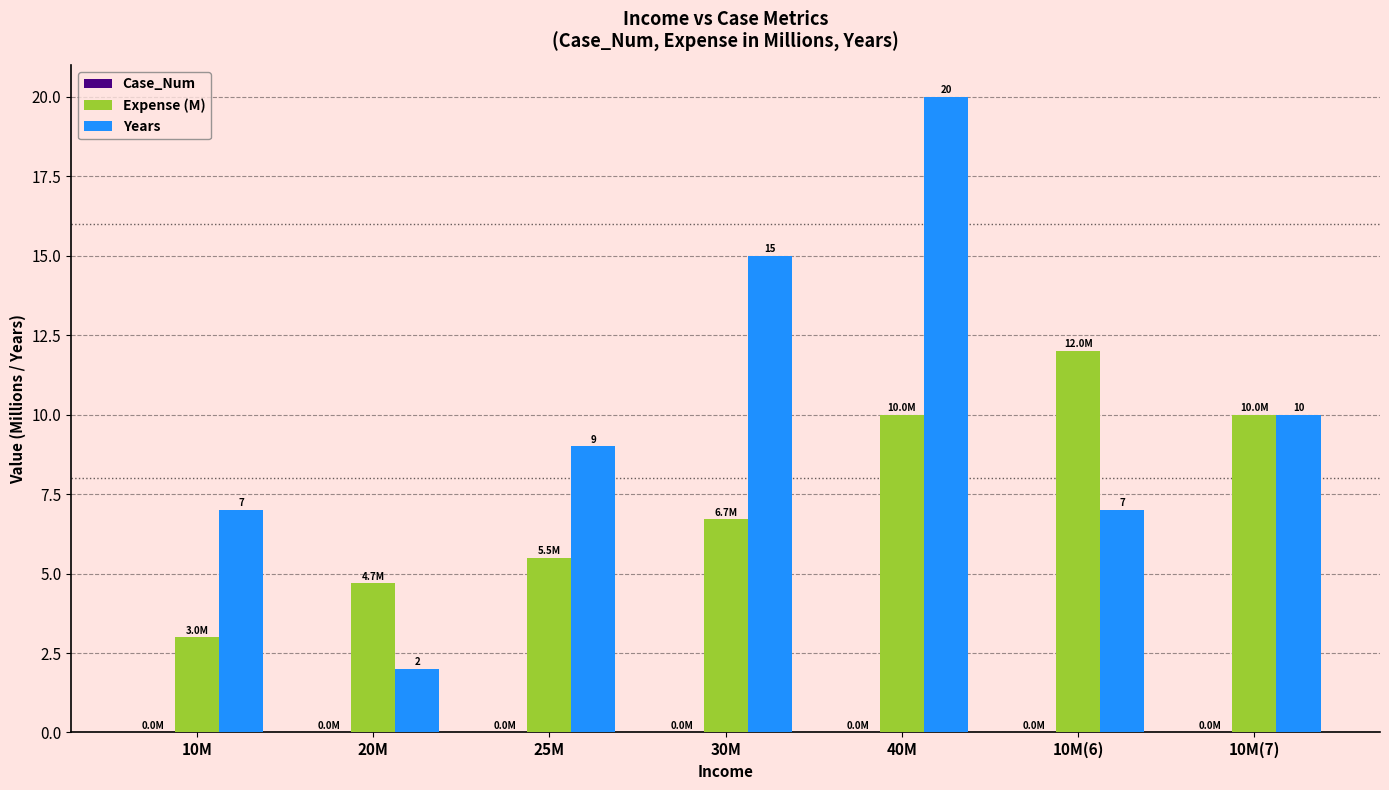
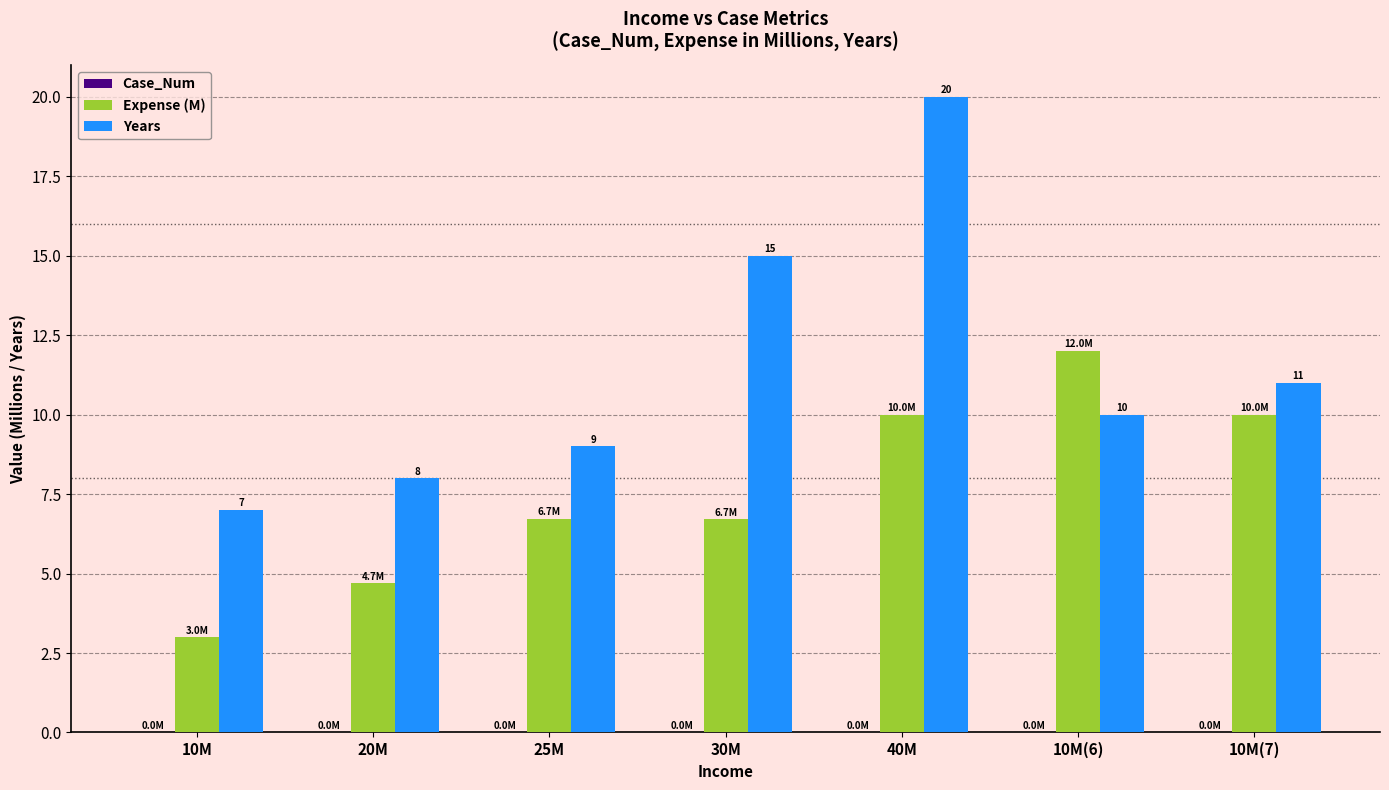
Years, 20M: 2 -> 8
Expense (M), 25M: 5.5M -> 6.7M
Years, 10M(6): 7 -> 10
Years, 10M(7): 10 -> 11
